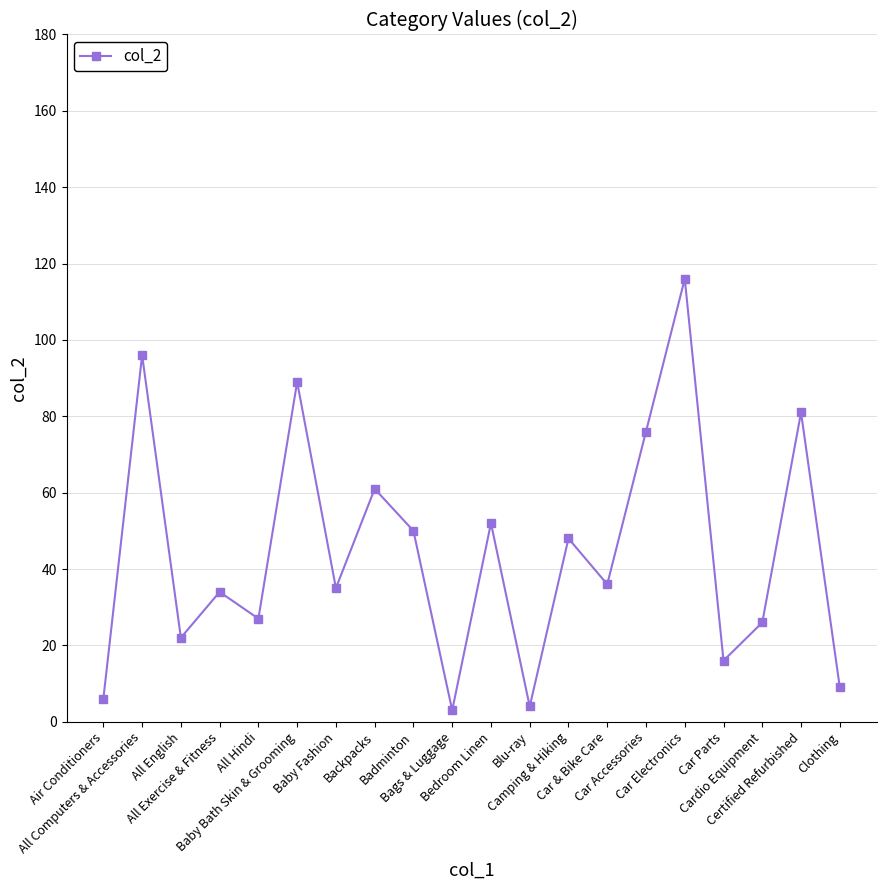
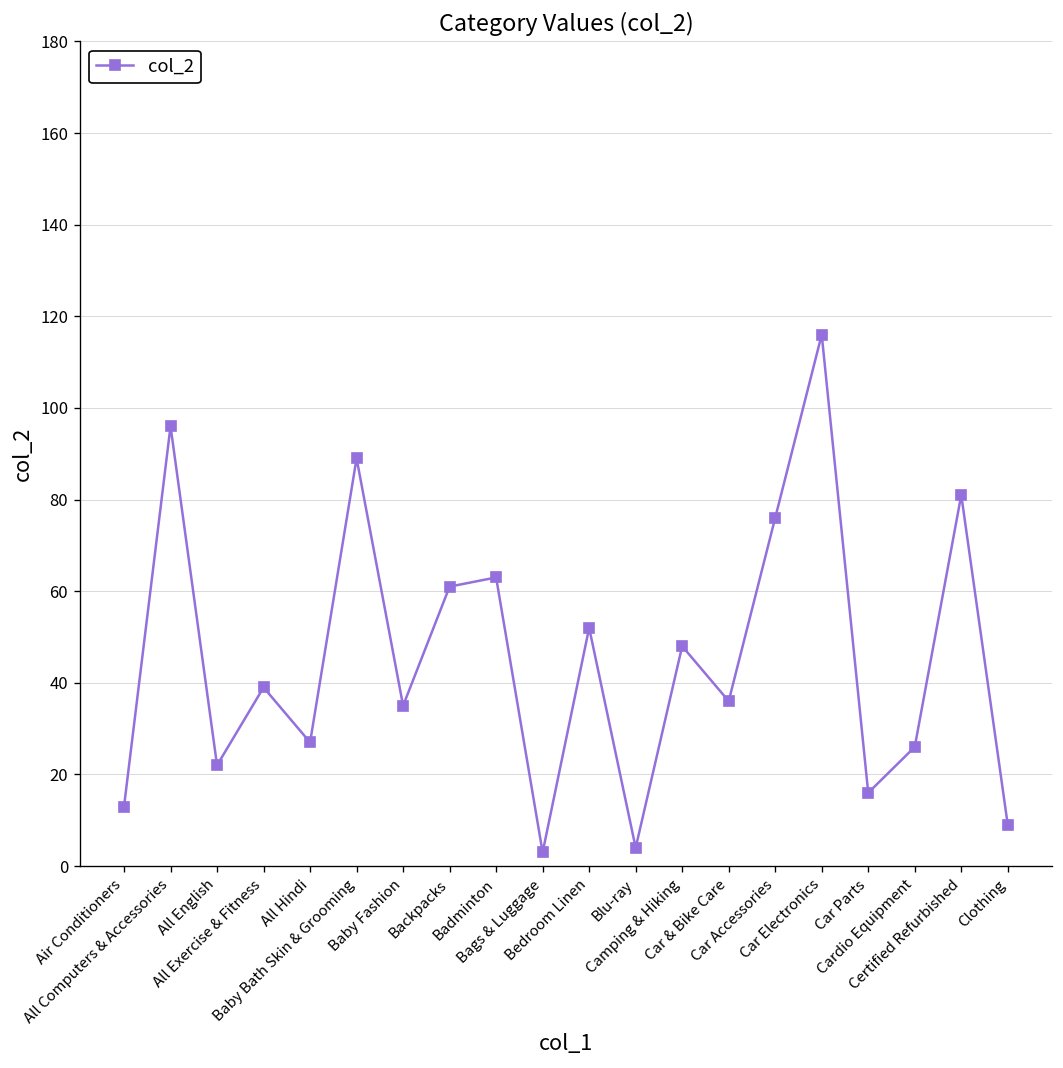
Air Conditioners: 6 -> 13
All Exercise & Fitness: 34 -> 39
Badminton: 50 -> 63
